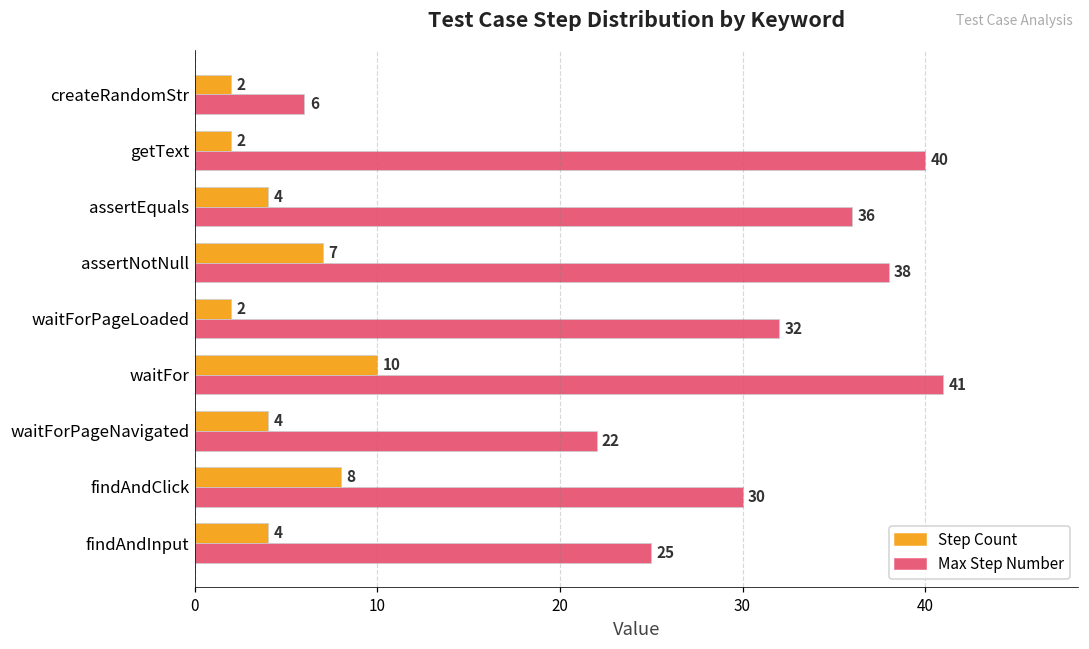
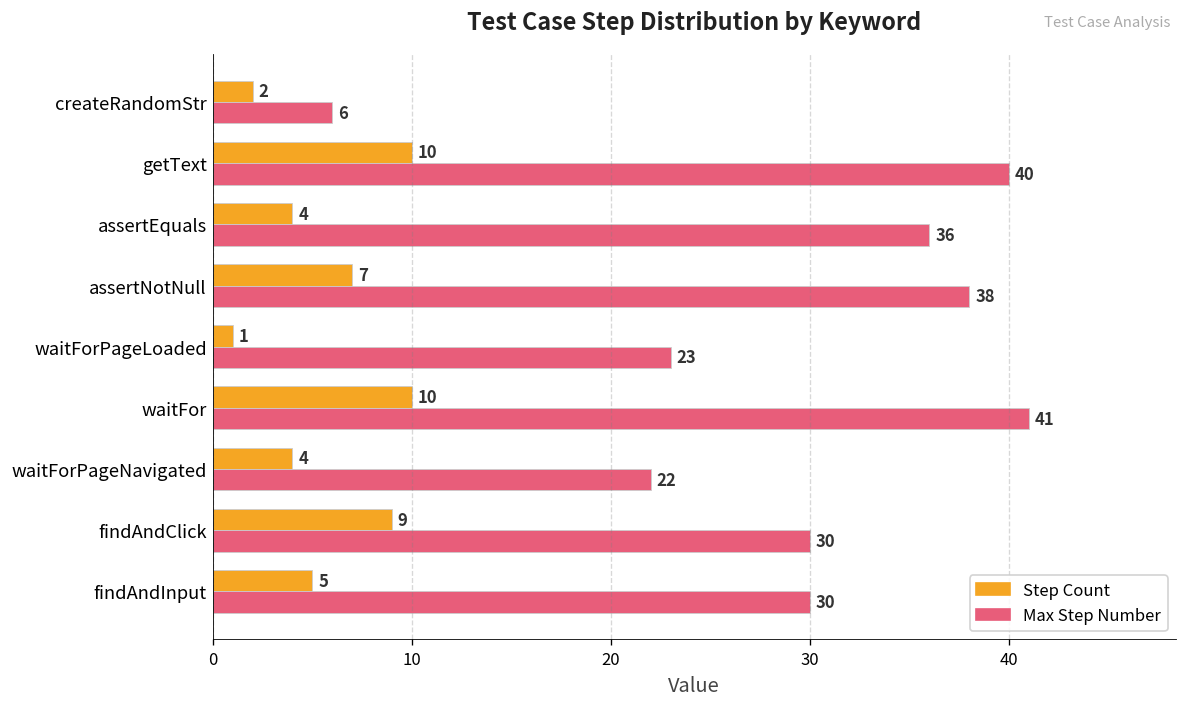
Step Count, getText: 2 -> 10
Step Count, waitForPageLoaded: 2 -> 1
Max Step Number, waitForPageLoaded: 32 -> 23
Step Count, findAndClick: 8 -> 9
Step Count, findAndInput: 4 -> 5
Max Step Number, findAndInput: 25 -> 30
